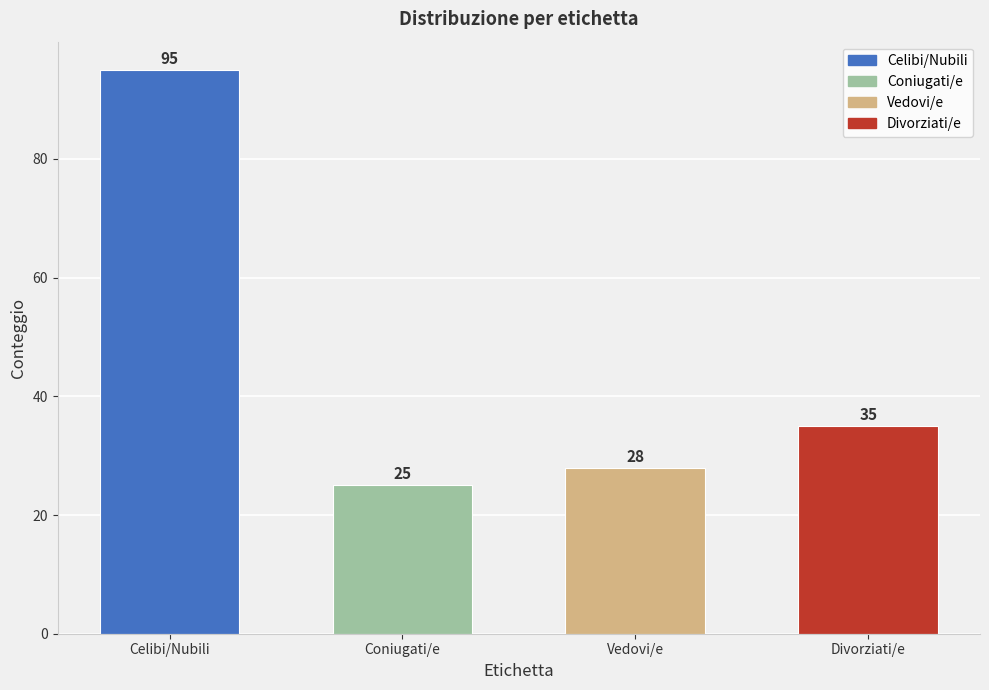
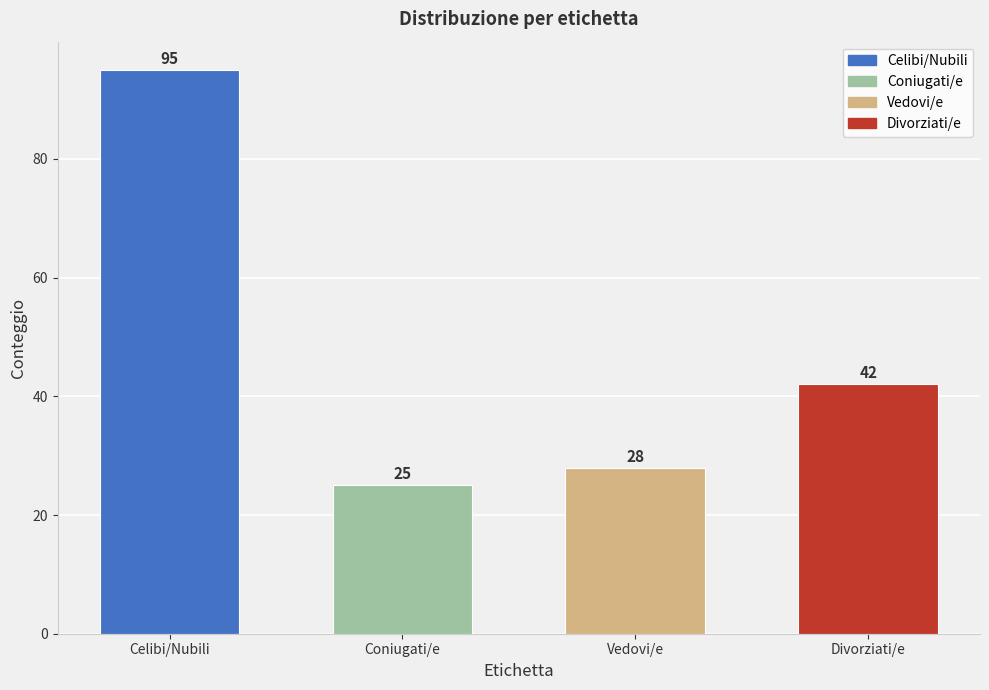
Divorziati/e: 35 -> 42
